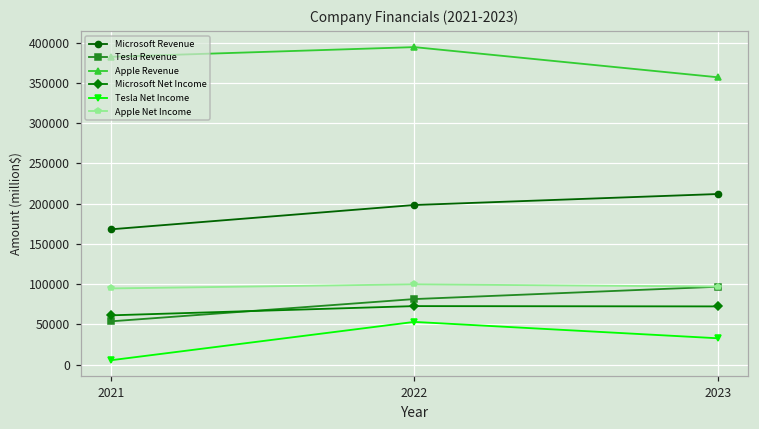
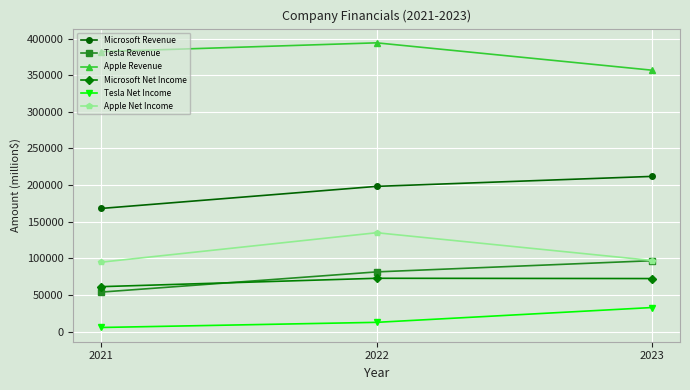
Tesla Net Income, 2022: 50000 -> 10000
Apple Net Income, 2022: 100000 -> 130000
